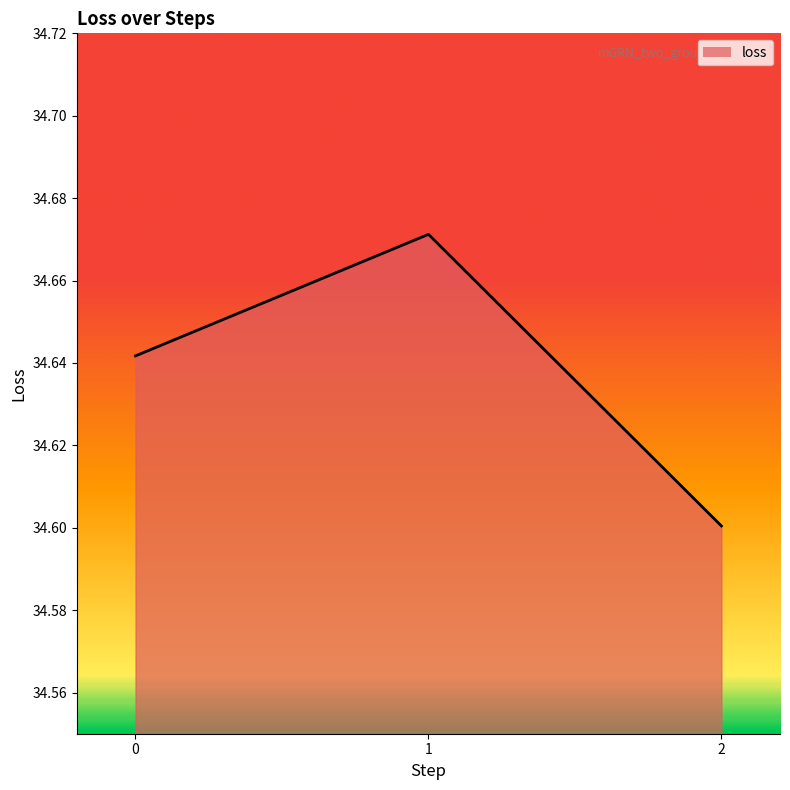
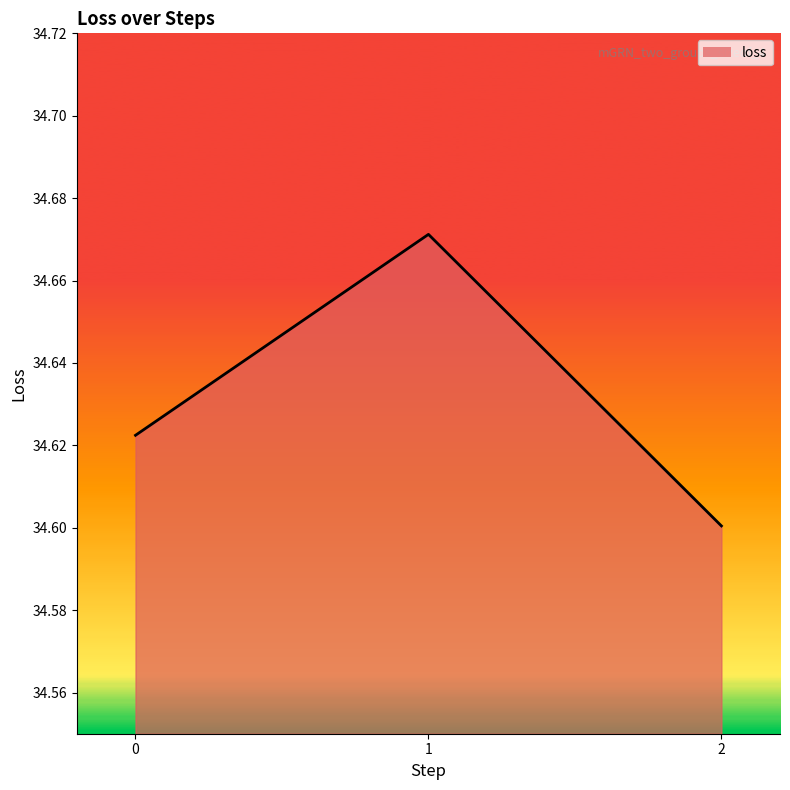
0: 34.642 -> 34.622
